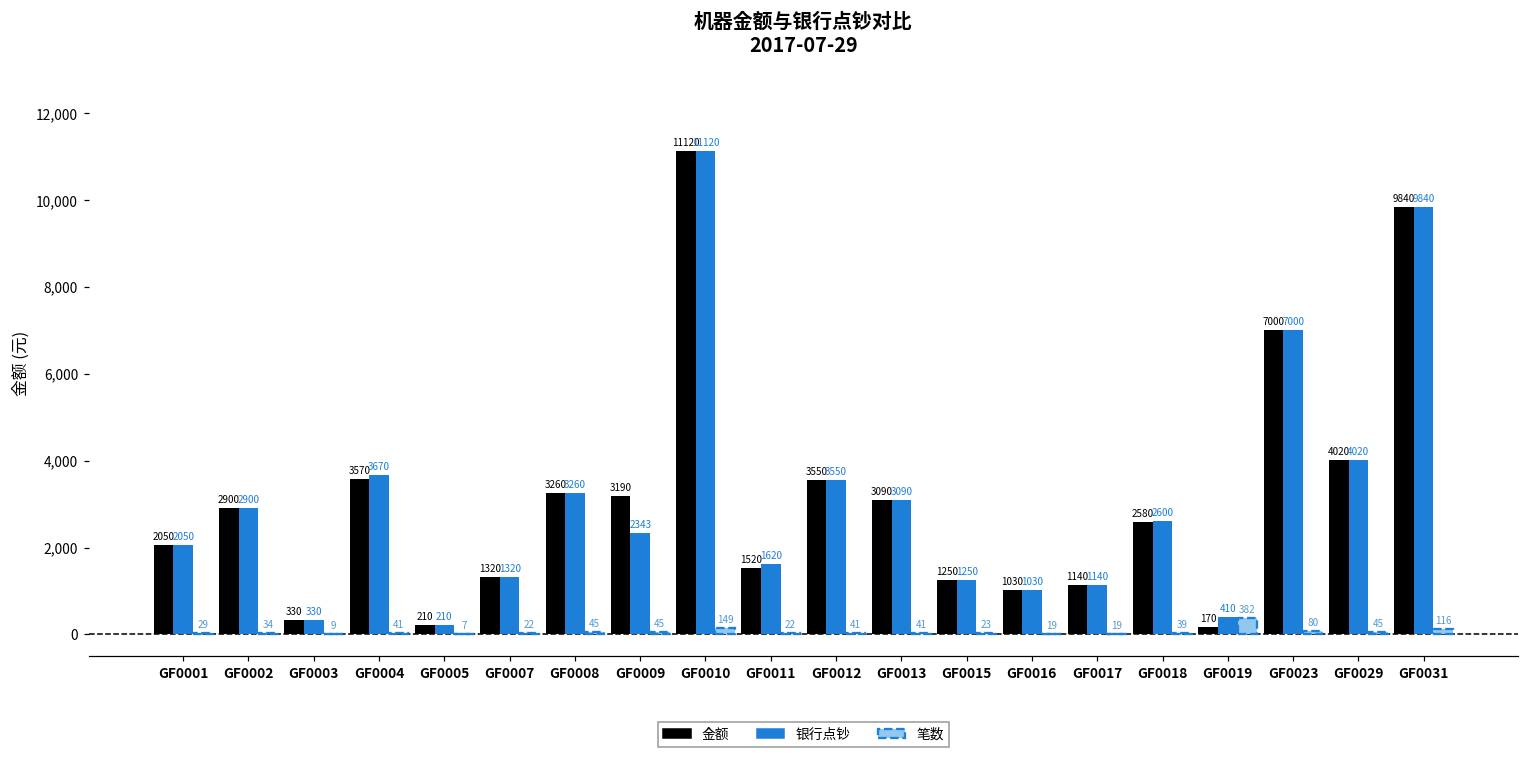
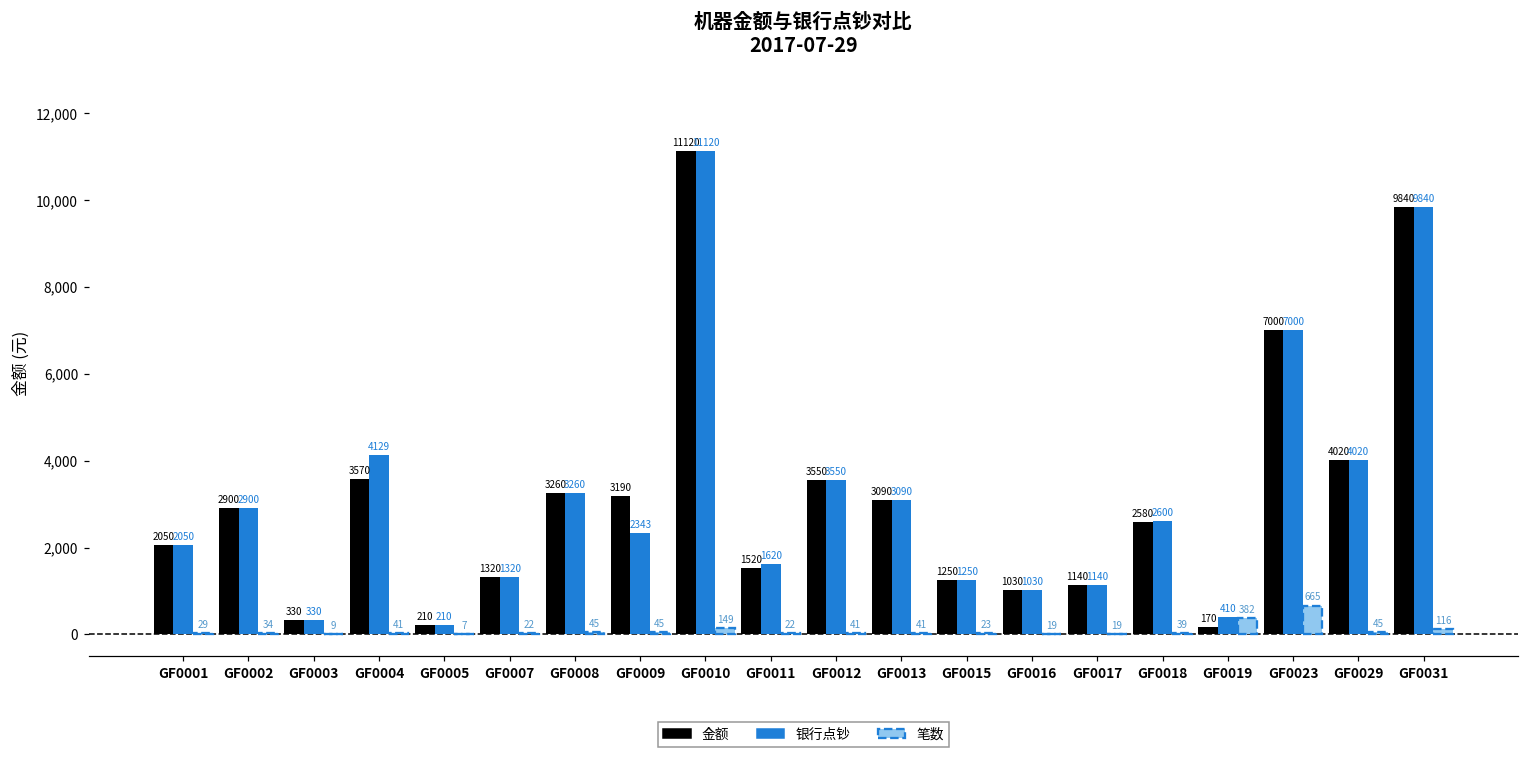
银行点钞, GF0004: 3670 -> 4129
笔数, GF0023: 80 -> 665
